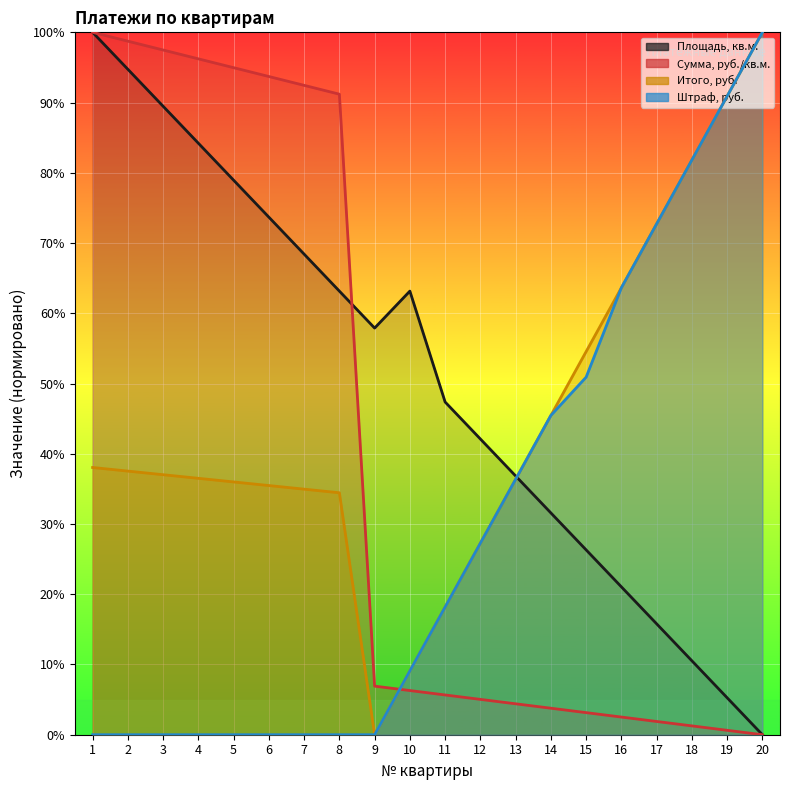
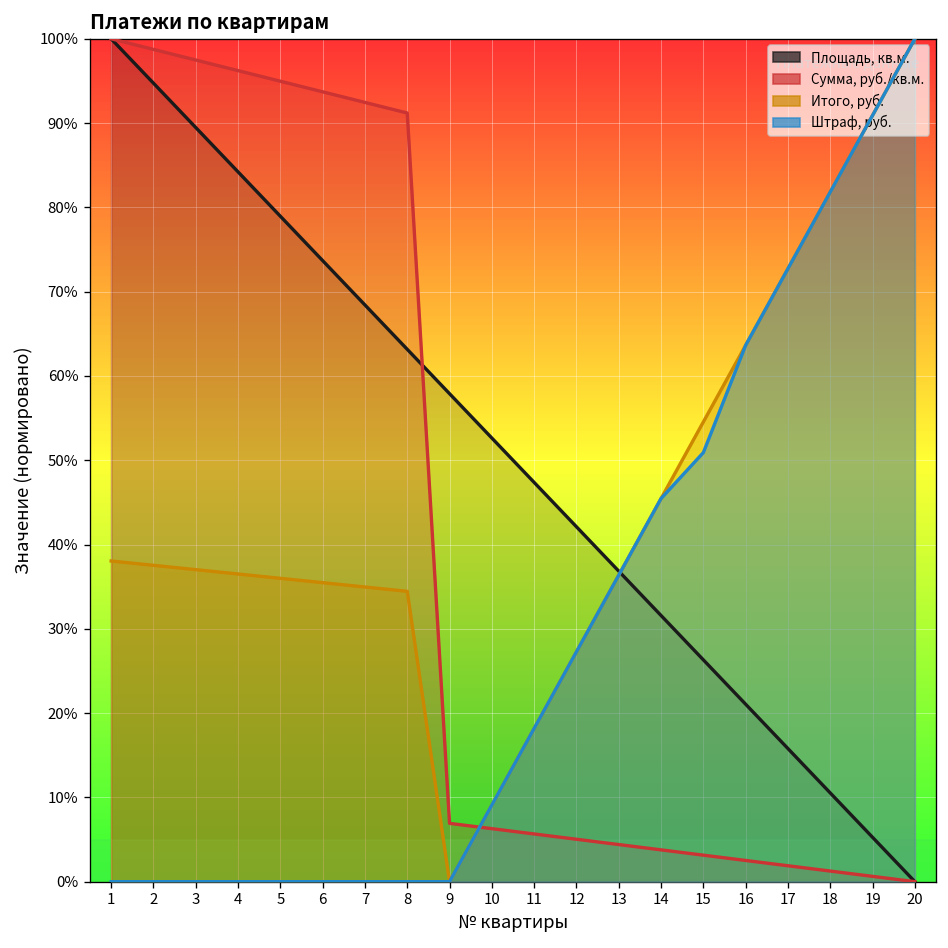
Площадь, кв.м., 10: 63% -> 53%
